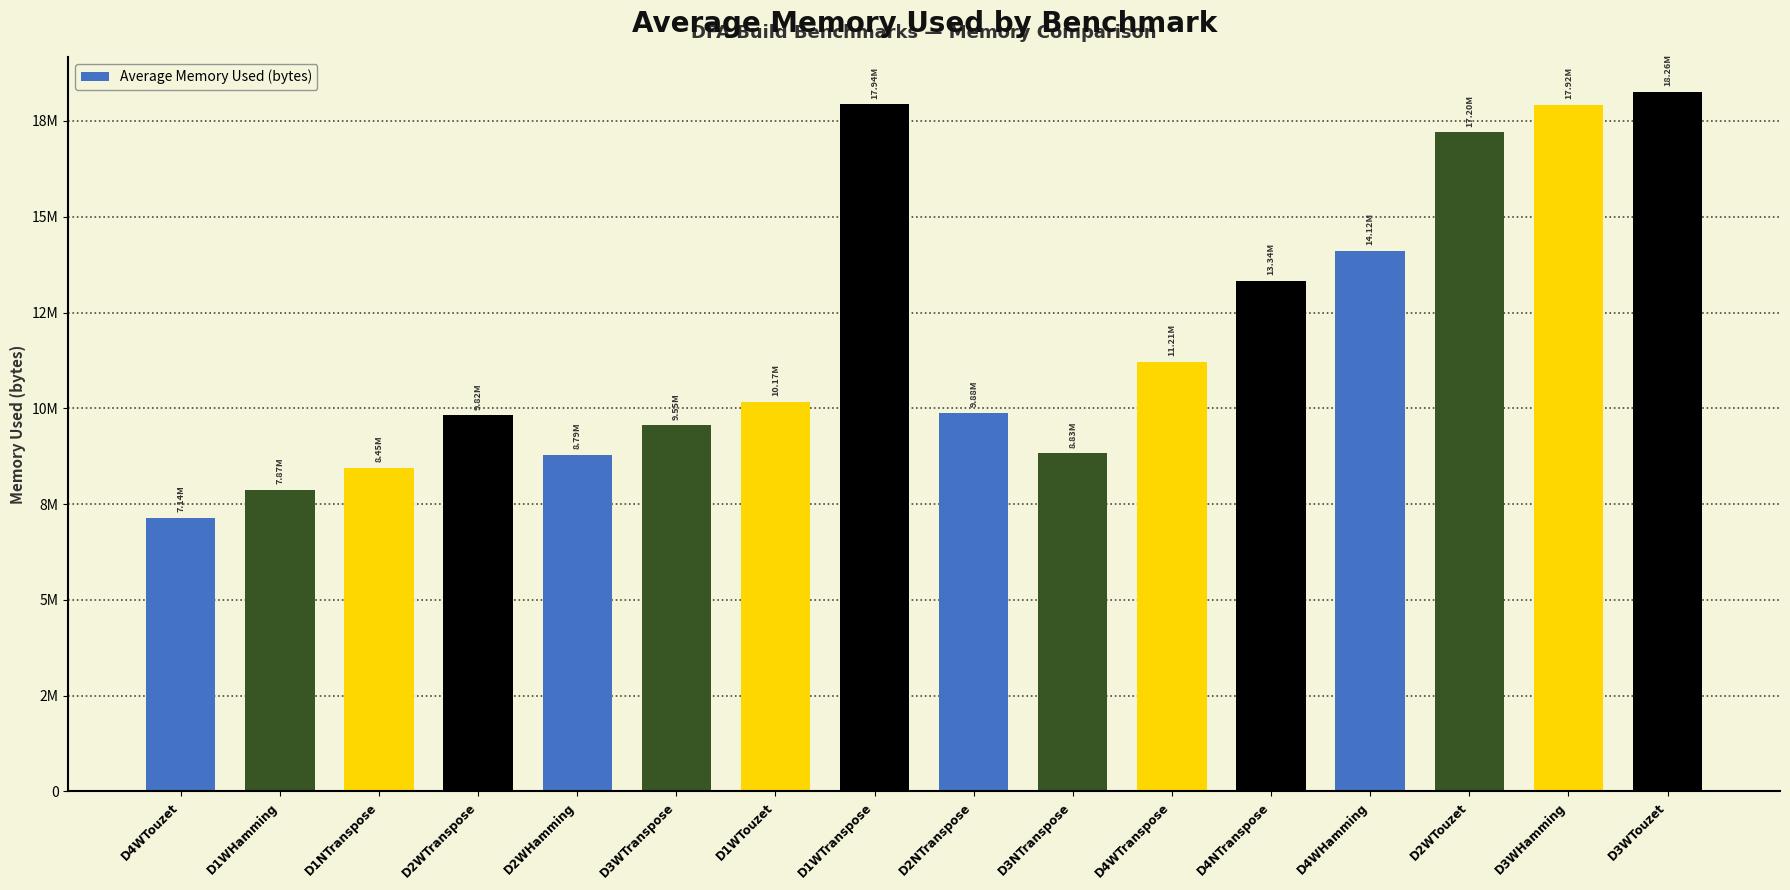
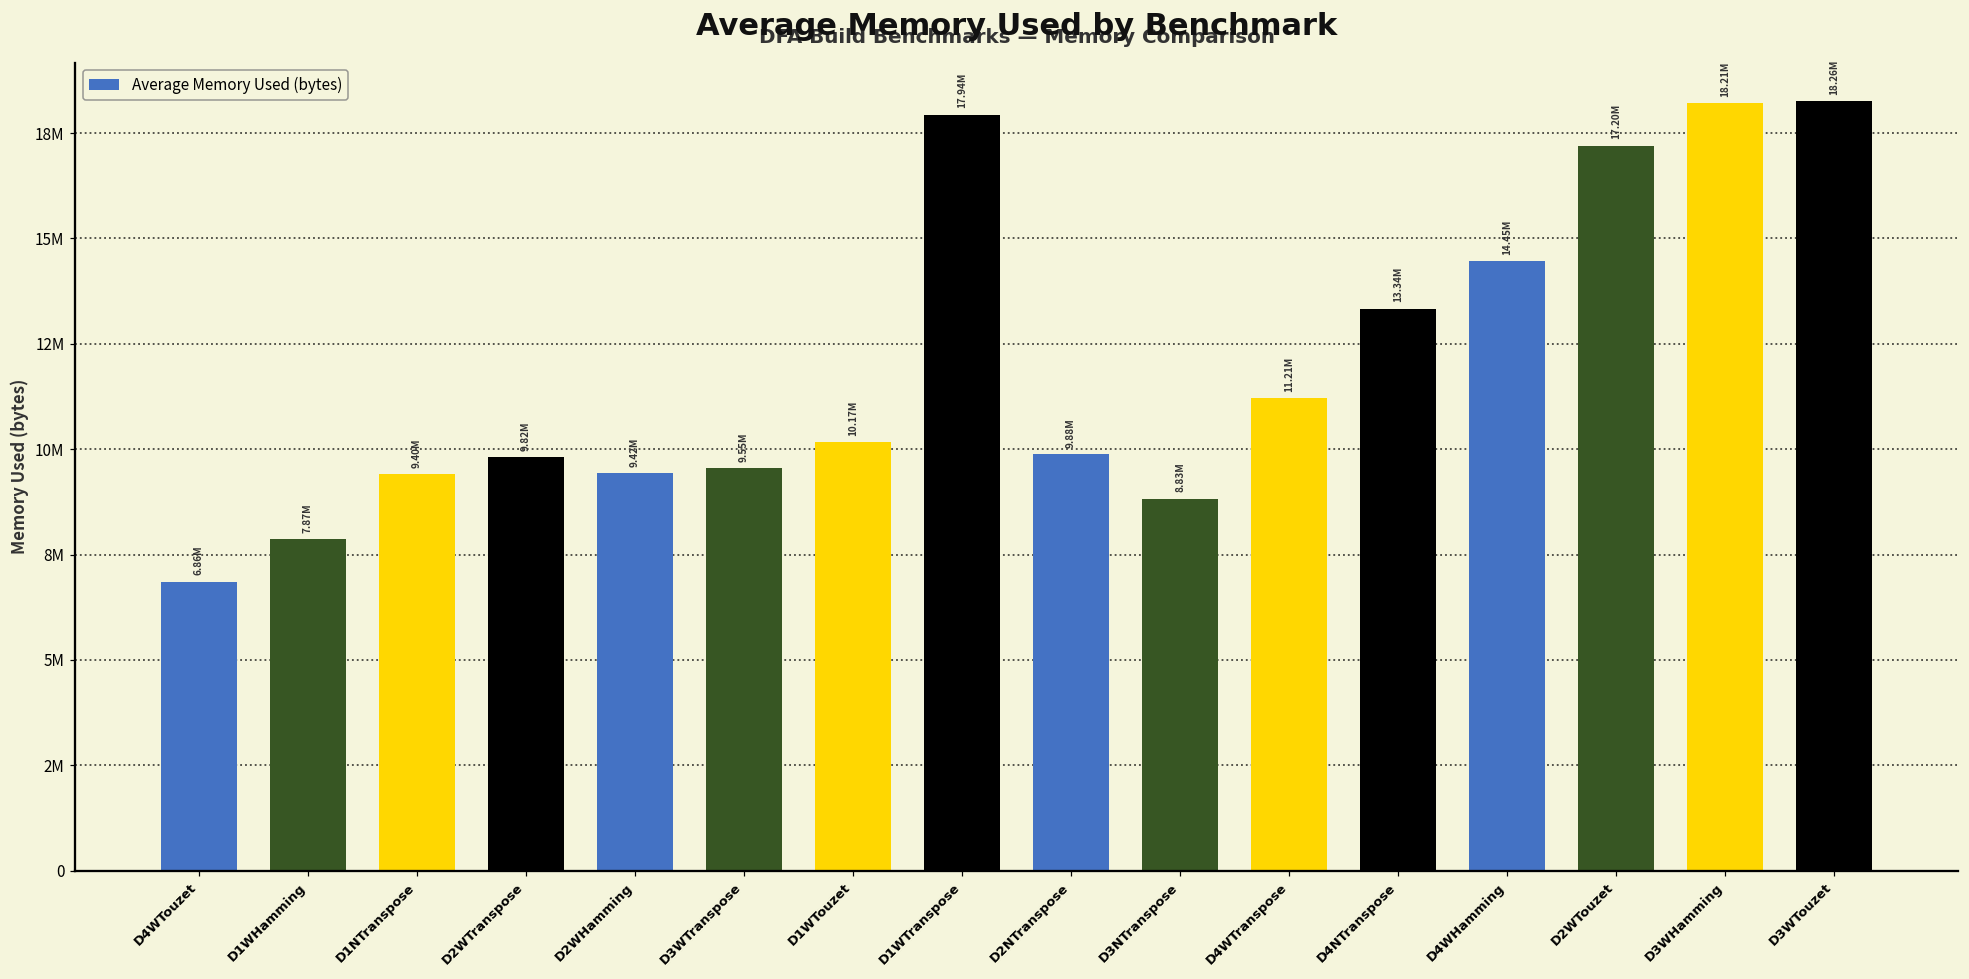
D4WTouzet: 7.14M -> 6.86M
D1NTranspose: 8.45M -> 9.40M
D2WHamming: 8.79M -> 9.42M
D4WHamming: 14.12M -> 14.45M
D3WHamming: 17.92M -> 18.21M
